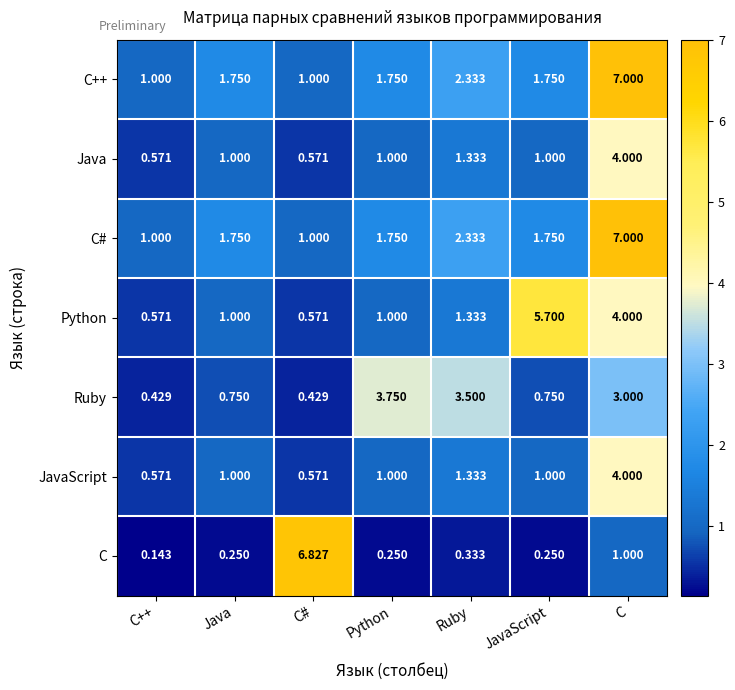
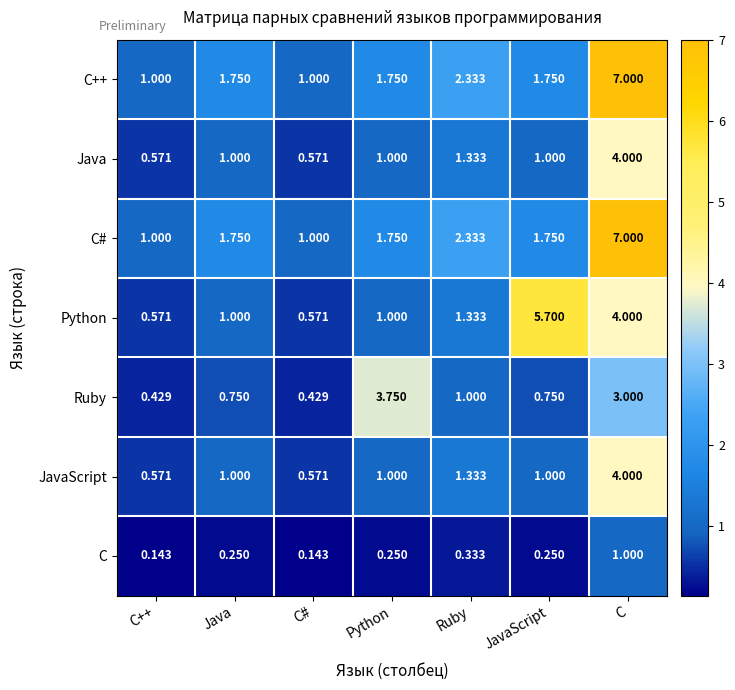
Ruby, Ruby: 3.500 -> 1.000
C, C#: 6.827 -> 0.143
